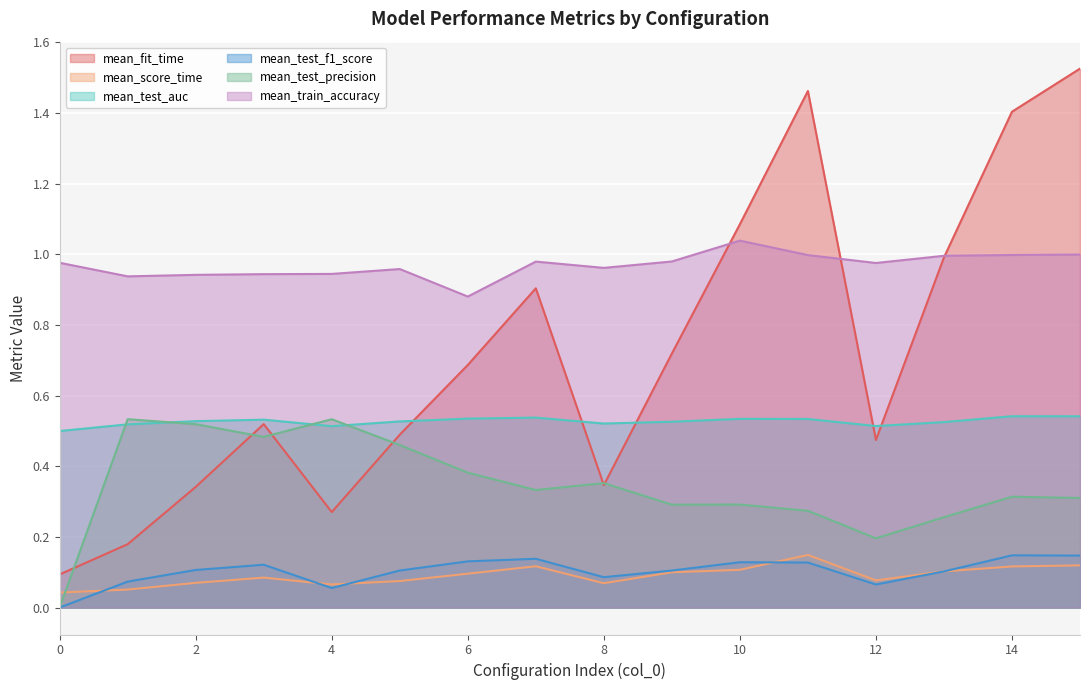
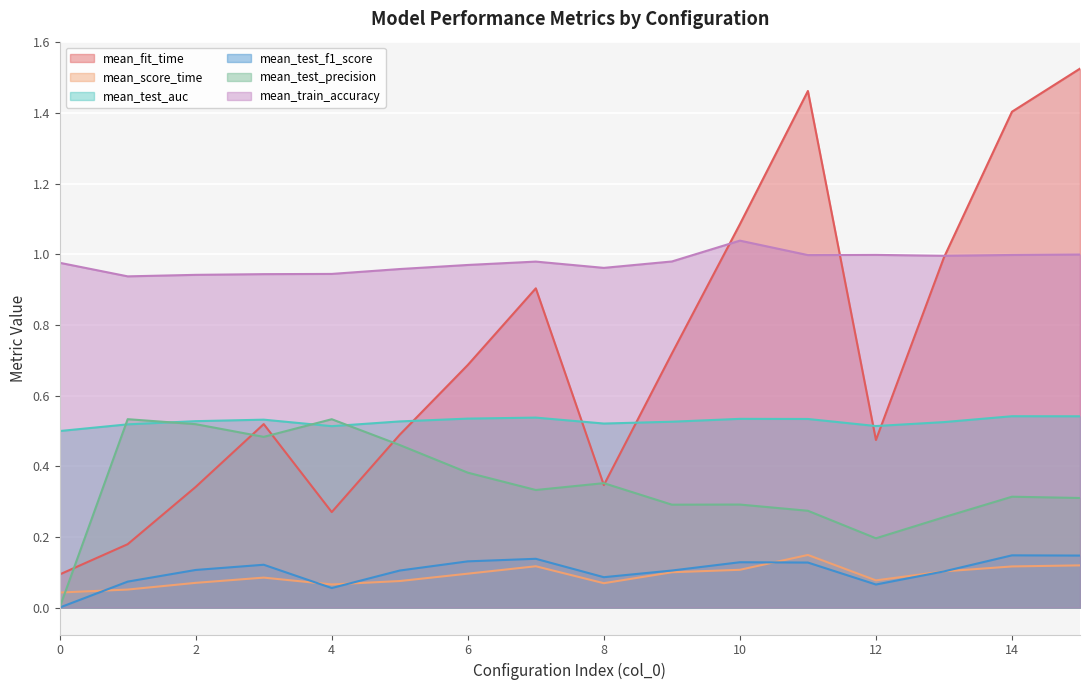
mean_train_accuracy, 6: 0.88 -> 0.97
mean_train_accuracy, 12: 0.98 -> 1.00
